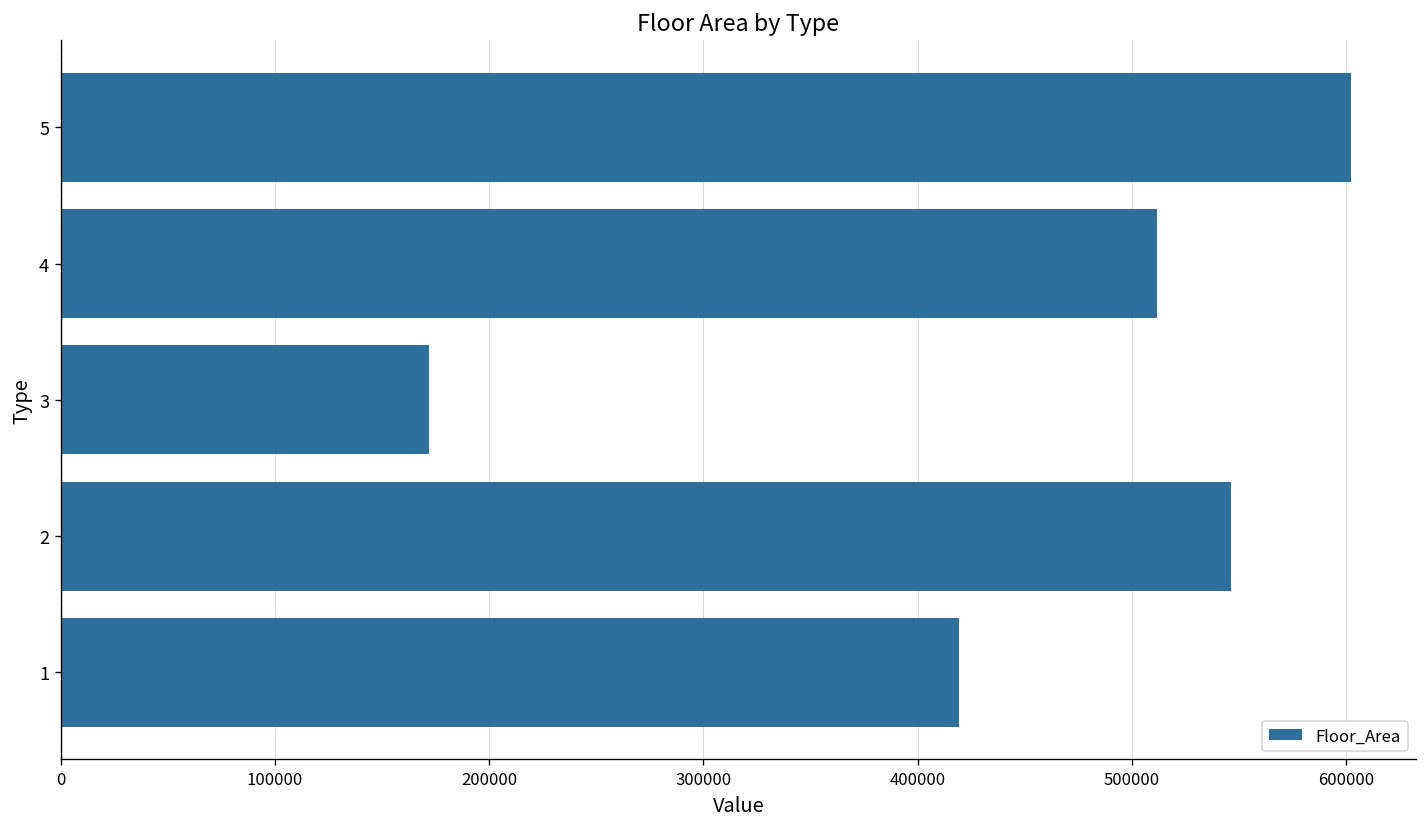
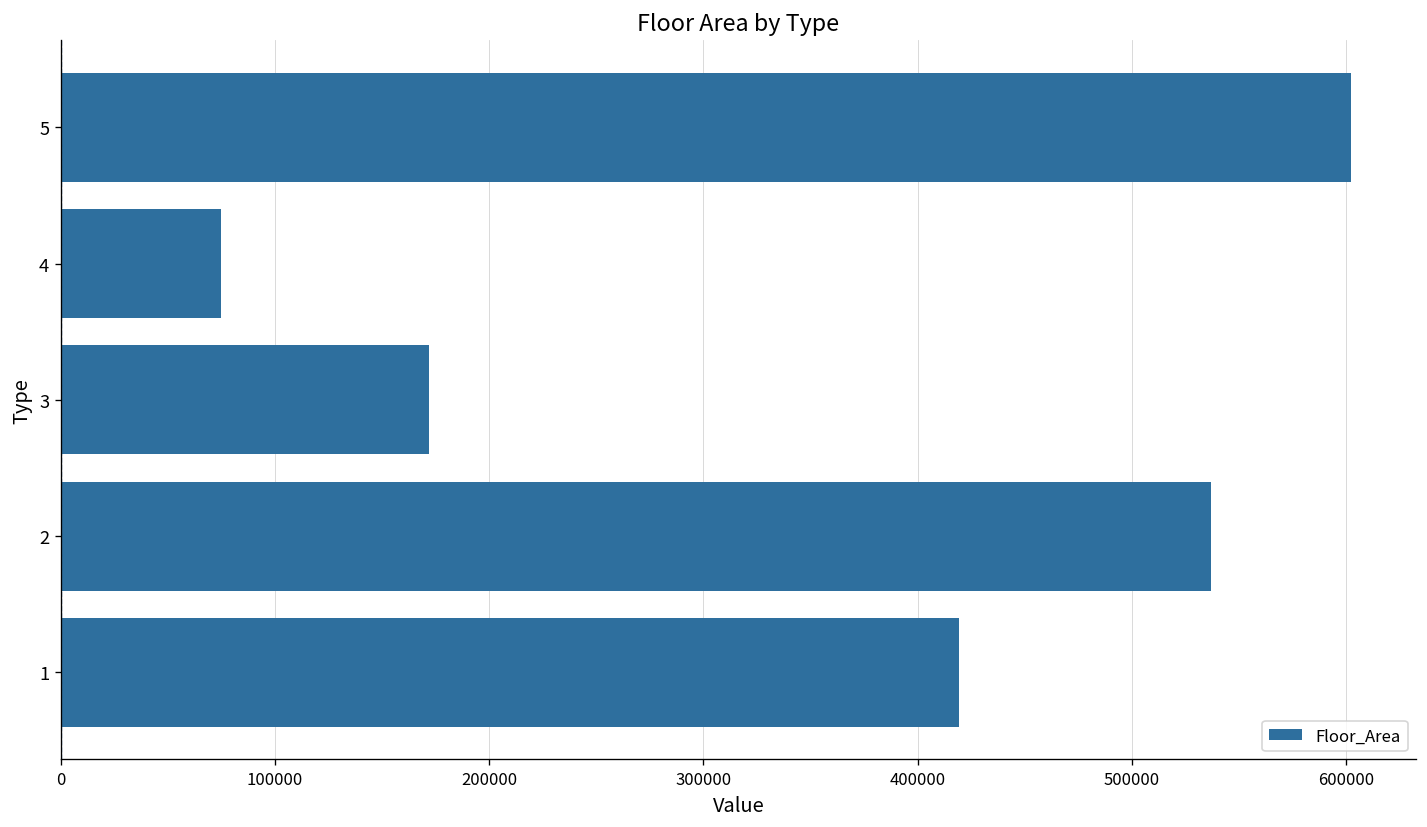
4: 512000 -> 75000
2: 546000 -> 537000
